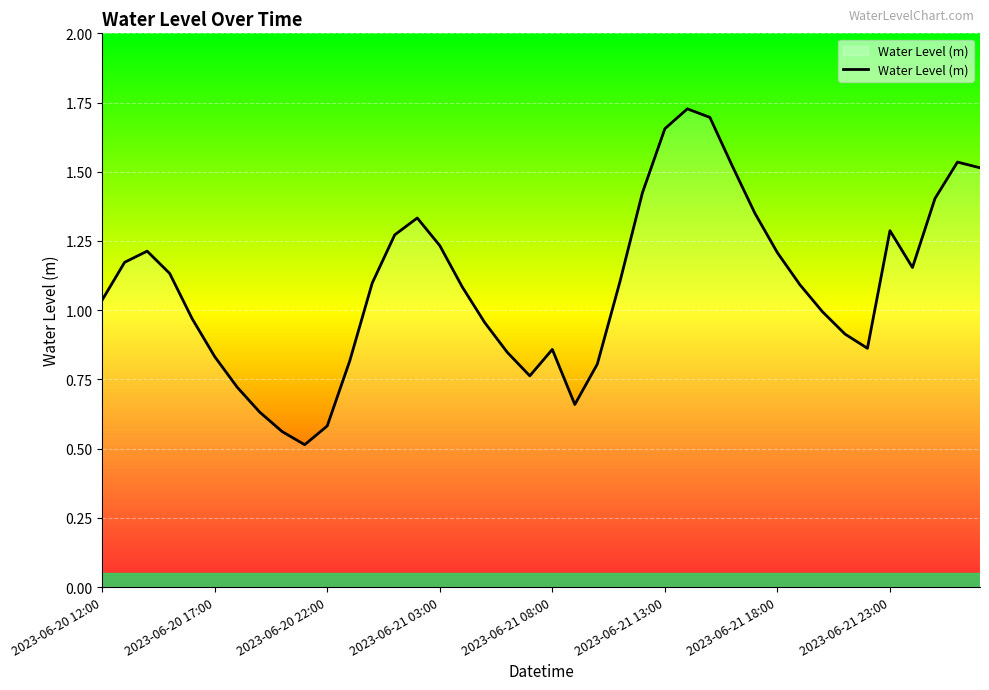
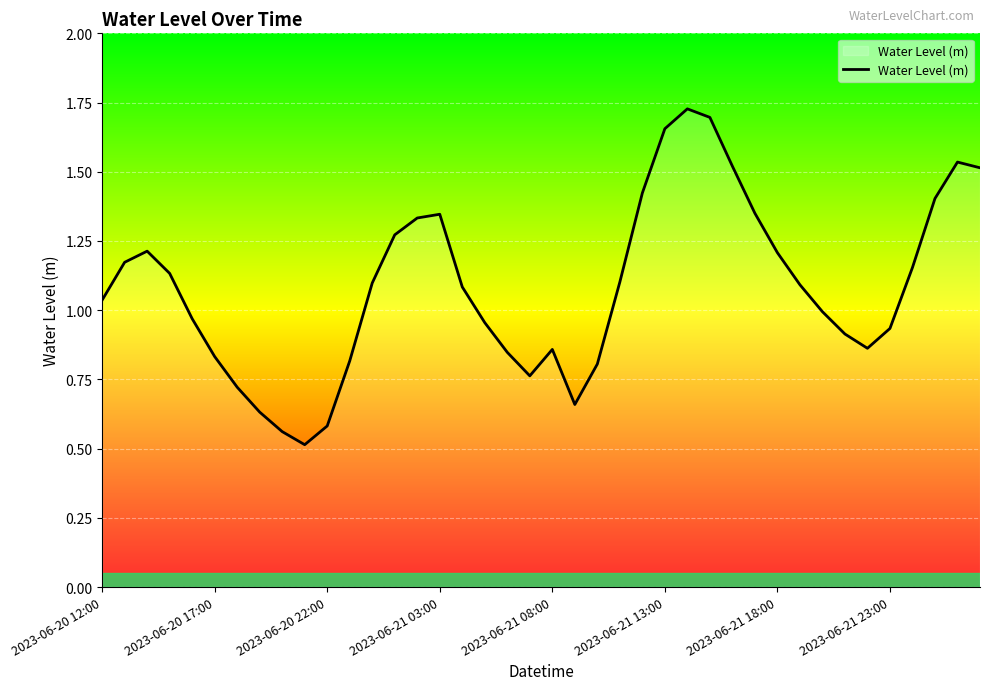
2023-06-21 03:00: 1.23 -> 1.35
2023-06-21 23:00: 1.29 -> 0.93
